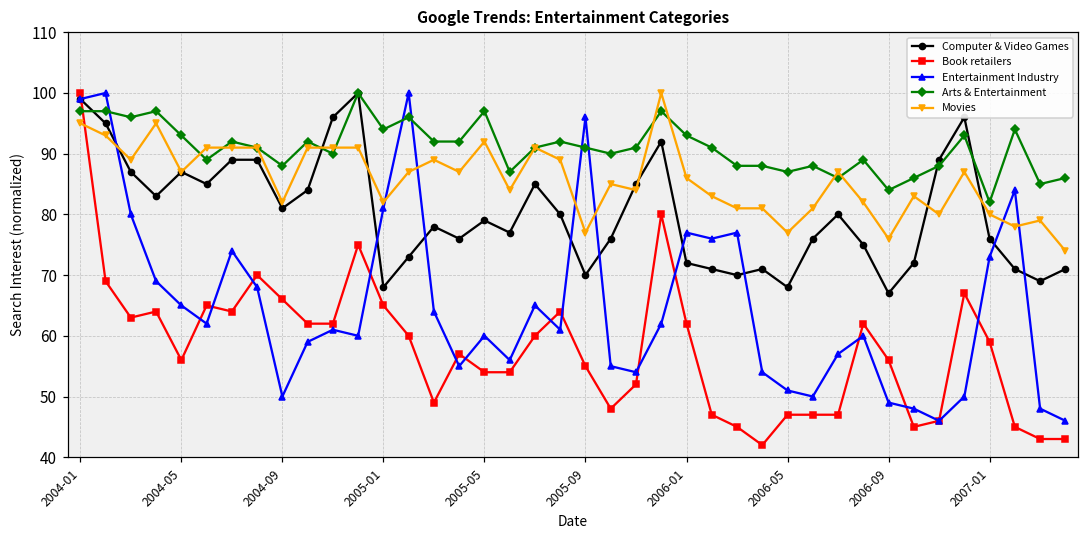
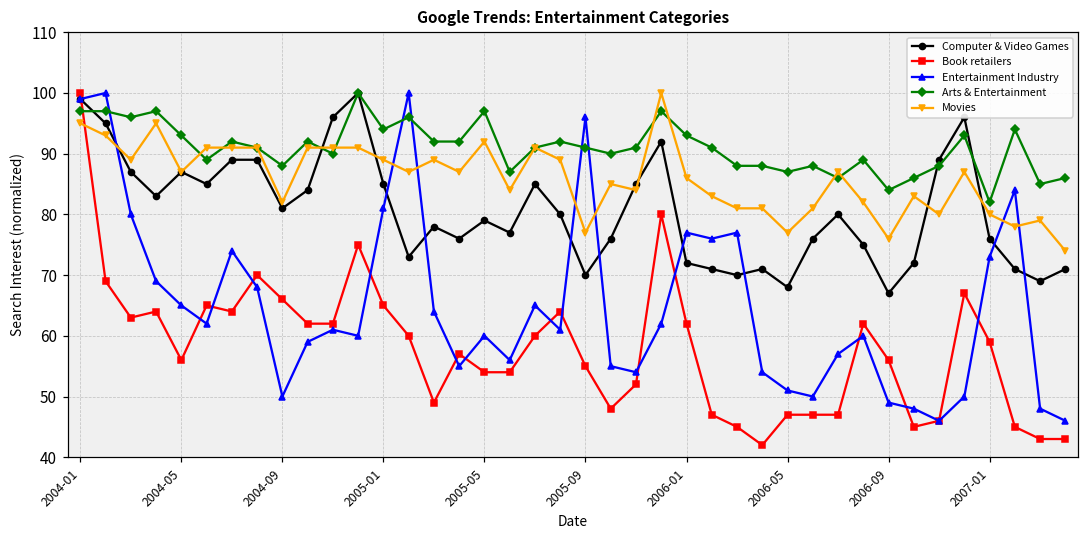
Computer & Video Games, 2005-01: 68 -> 85
Movies, 2005-01: 82 -> 89
